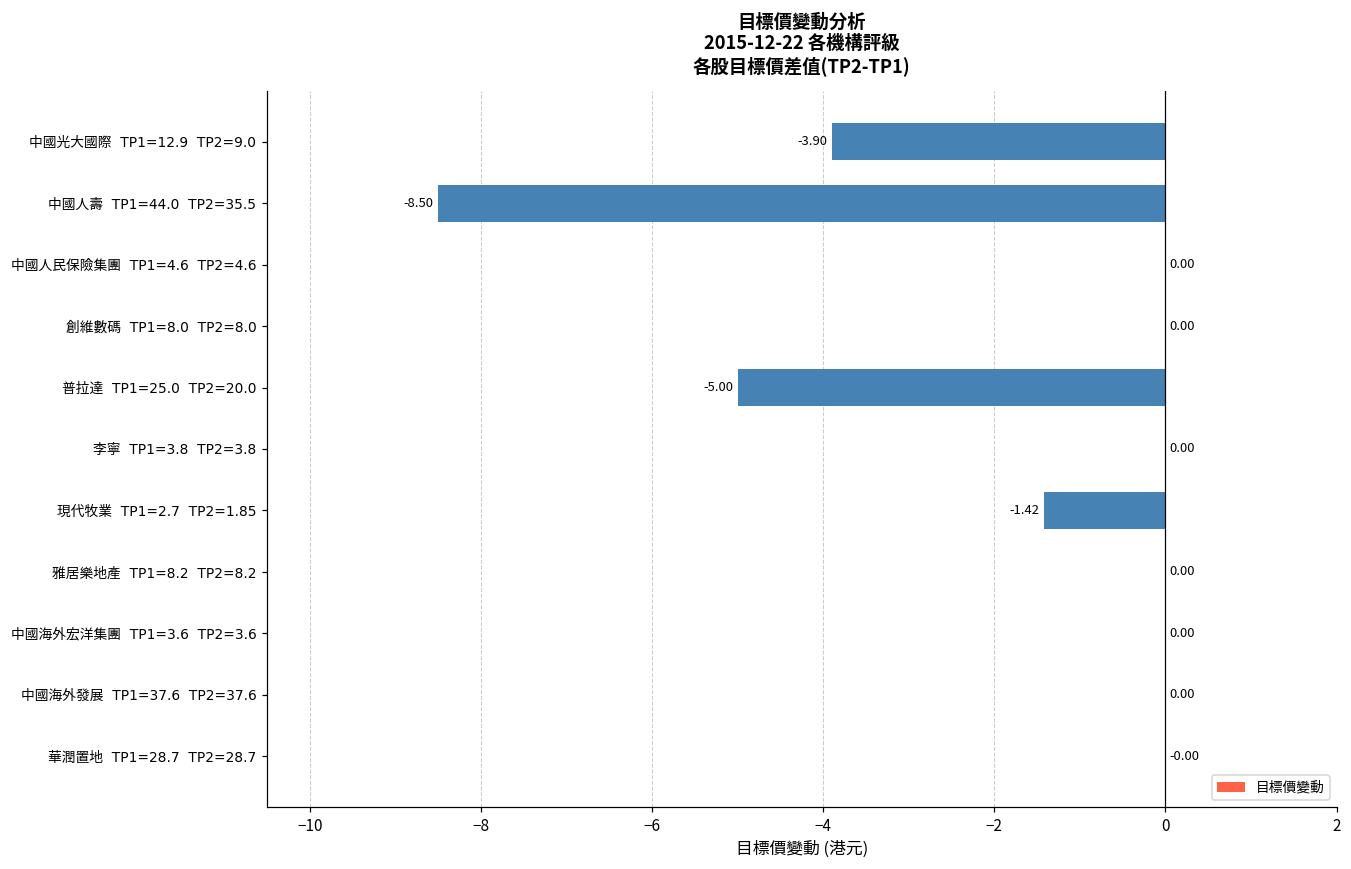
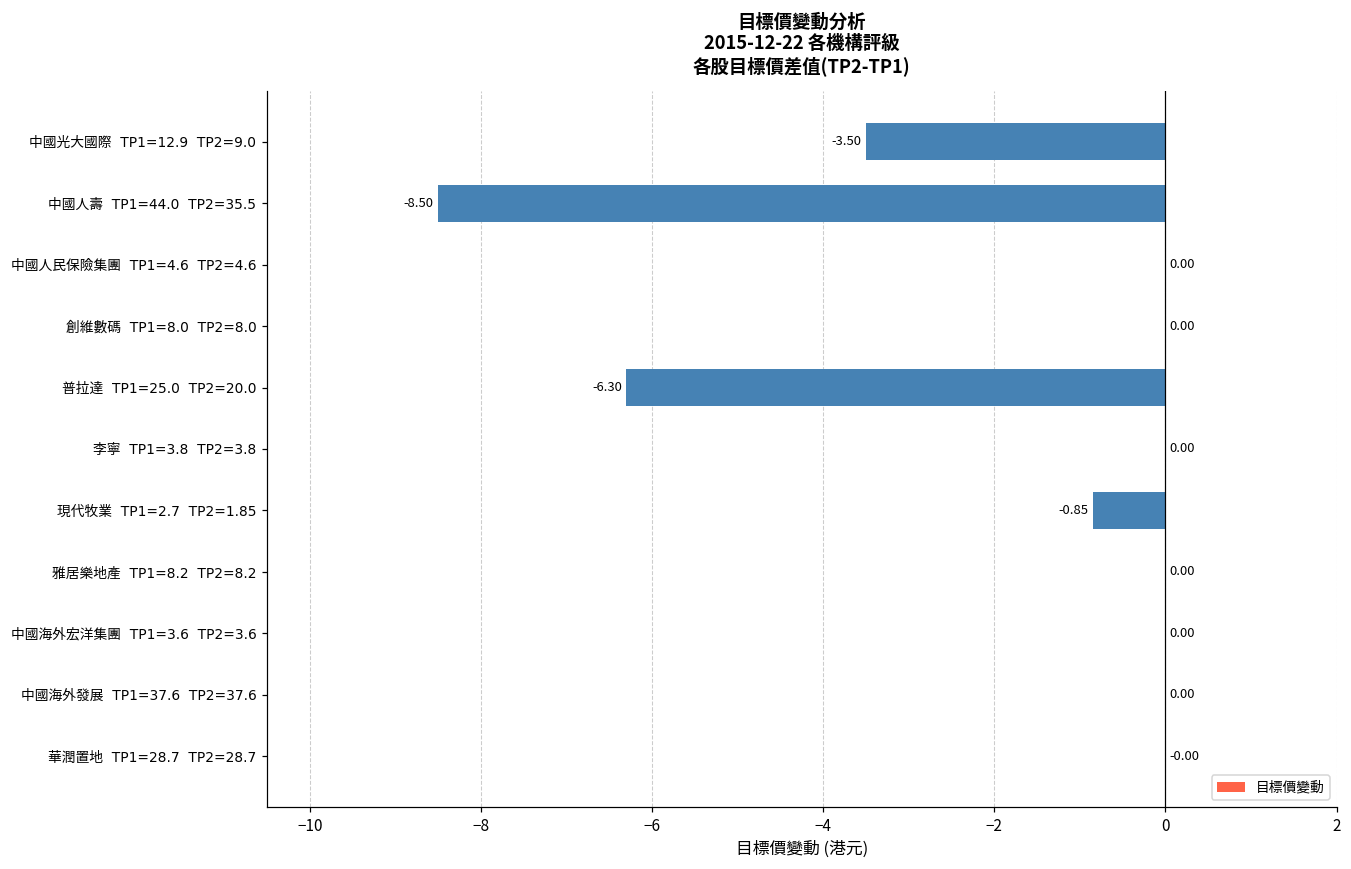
中國光大國際 TP1=12.9 TP2=9.0: -3.90 -> -3.50
普拉達 TP1=25.0 TP2=20.0: -5.00 -> -6.30
現代牧業 TP1=2.7 TP2=1.85: -1.42 -> -0.85
